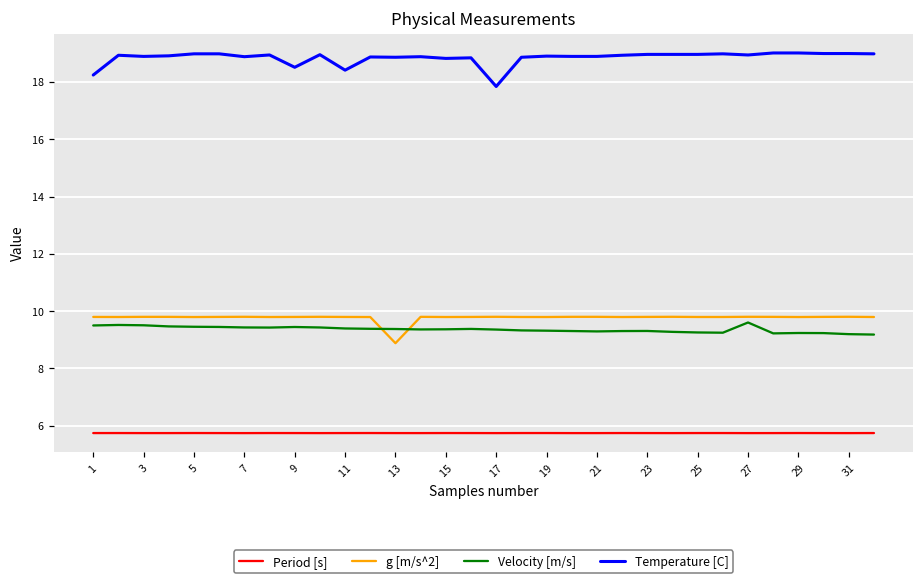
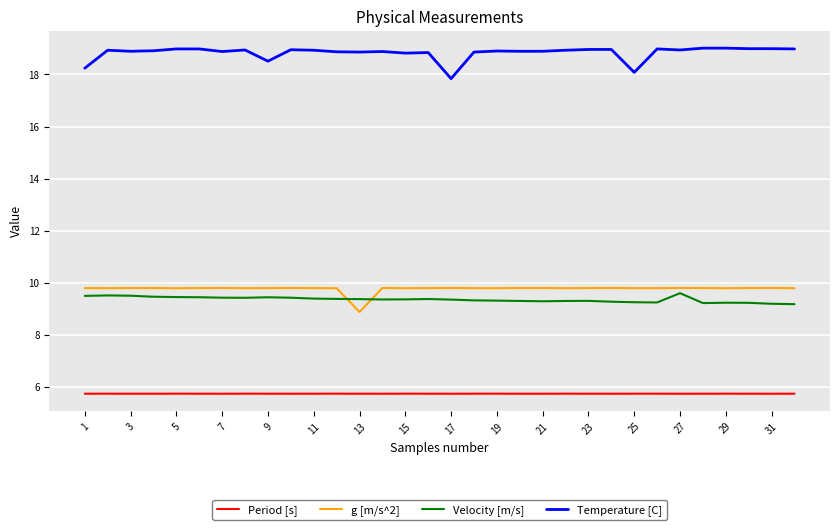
Temperature [C], 11: 18.4 -> 18.9
Temperature [C], 25: 19.0 -> 18.1
